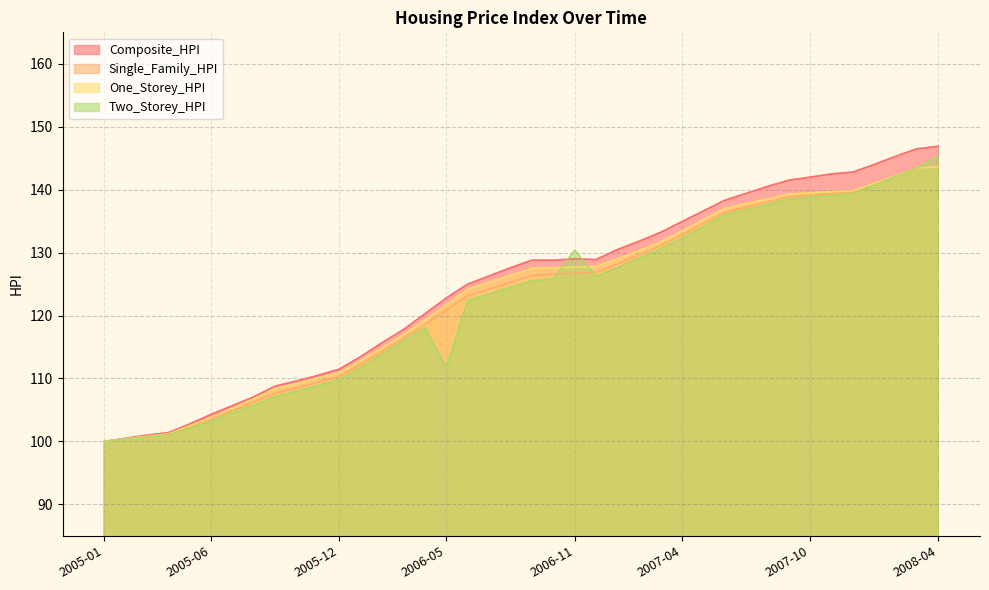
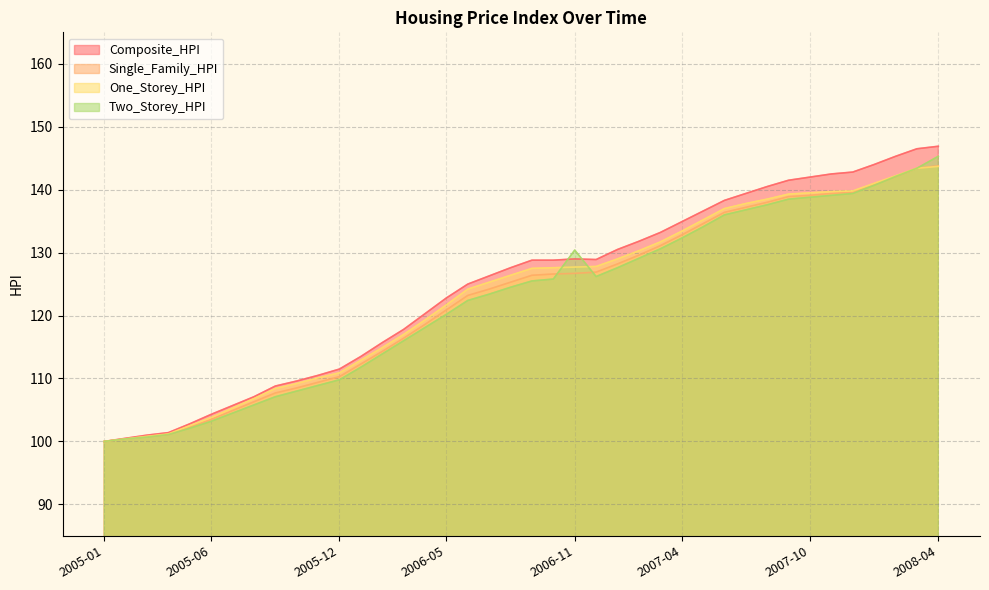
Two_Storey_HPI, 2006-05: 112 -> 120
